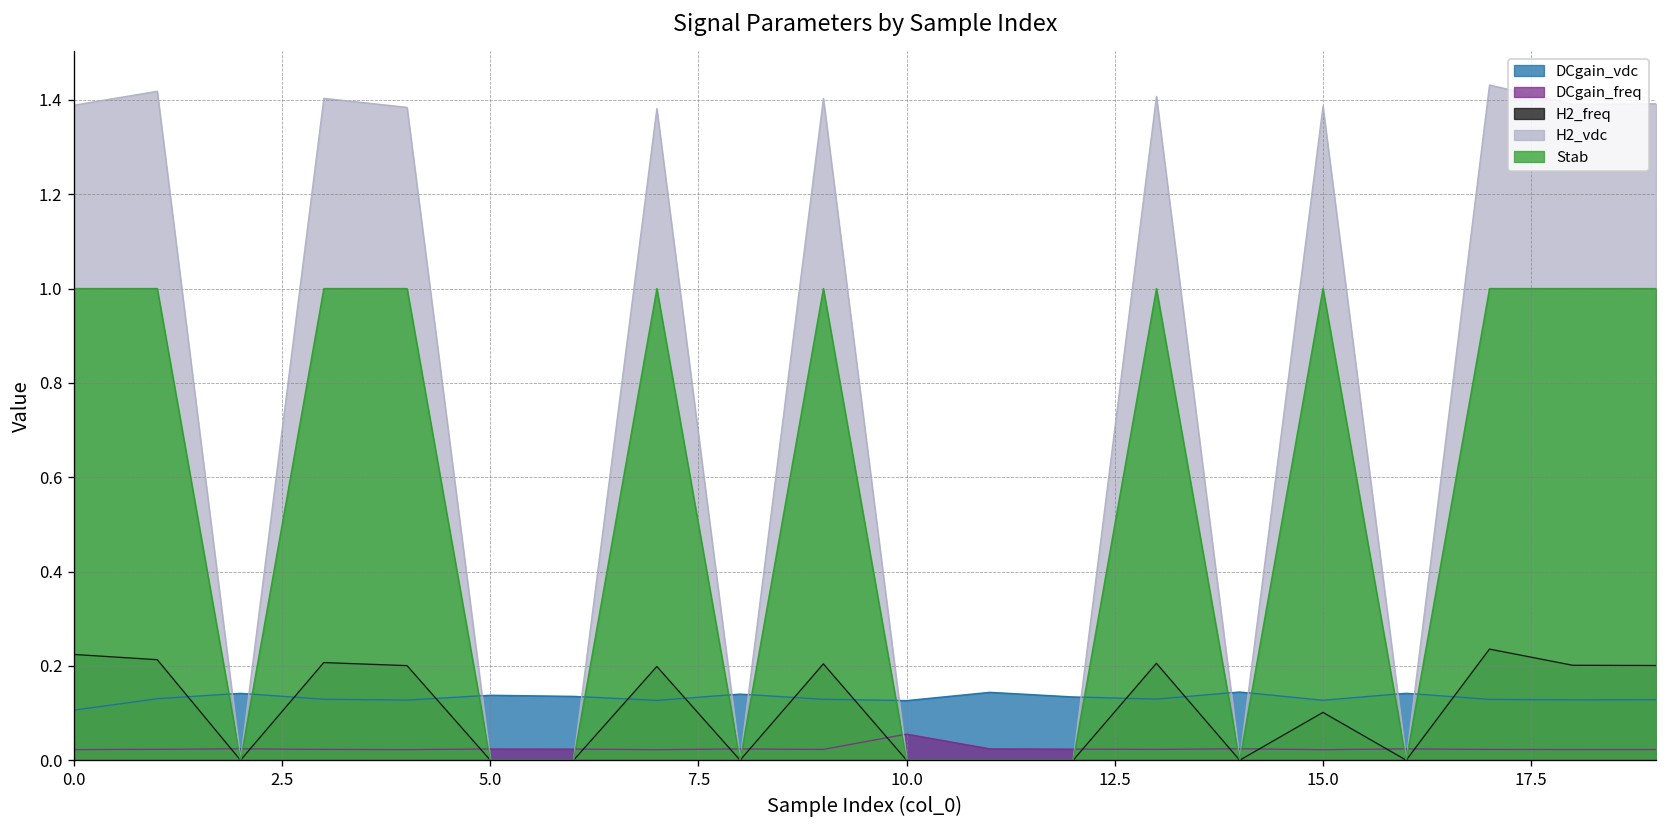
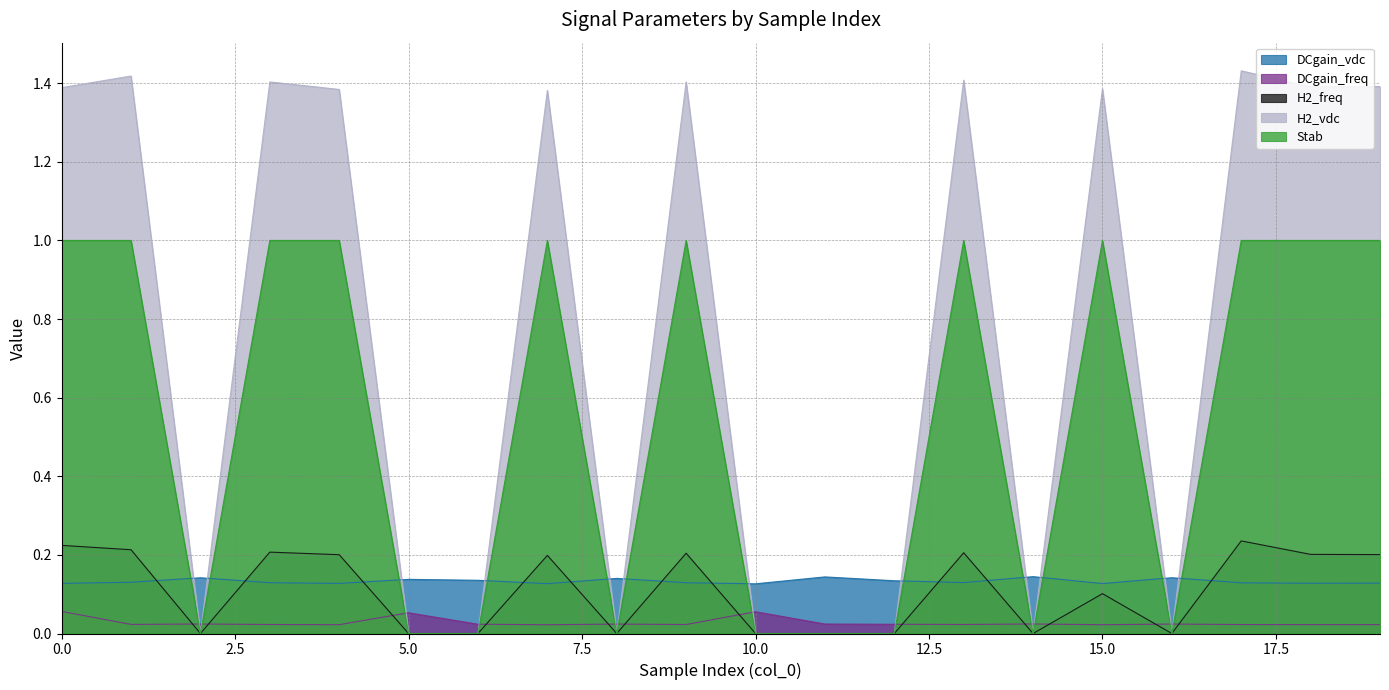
DCgain_vdc, 0.0: 0.11 -> 0.13
DCgain_freq, 0.0: 0.02 -> 0.06
DCgain_freq, 5.0: 0.02 -> 0.05
